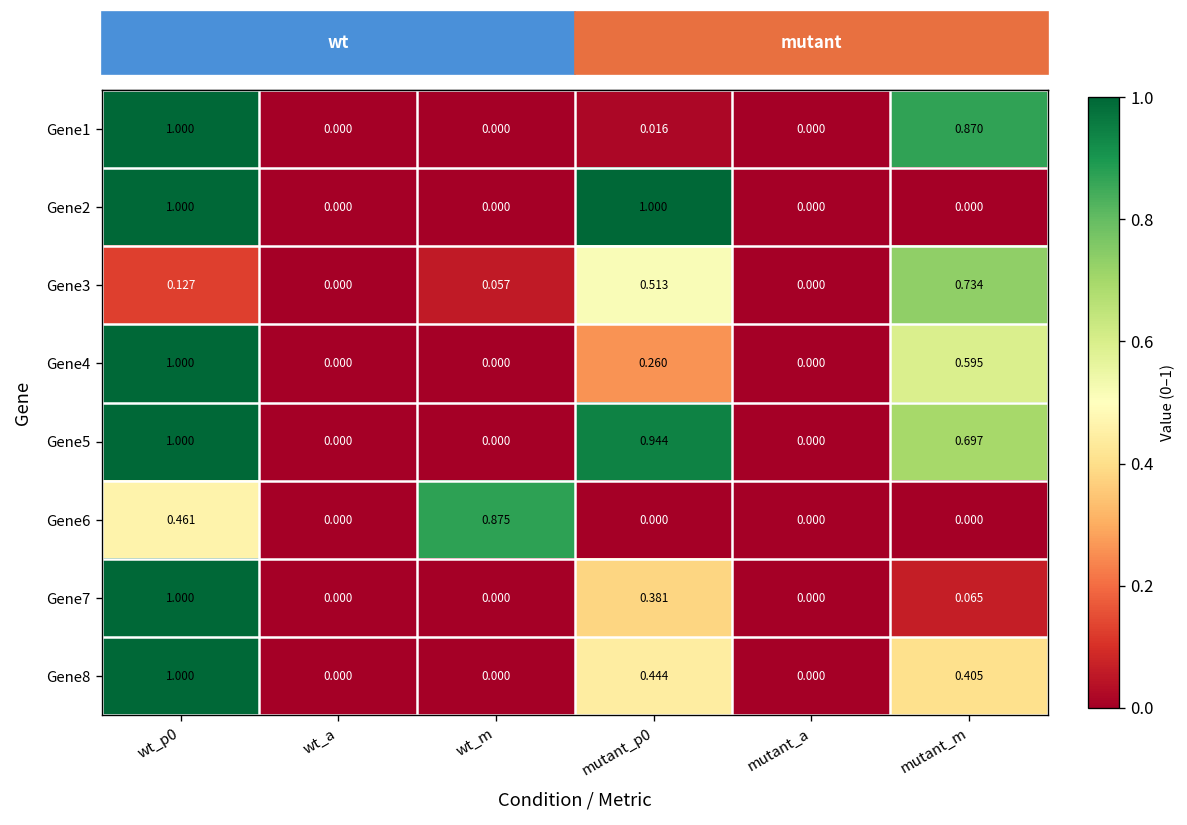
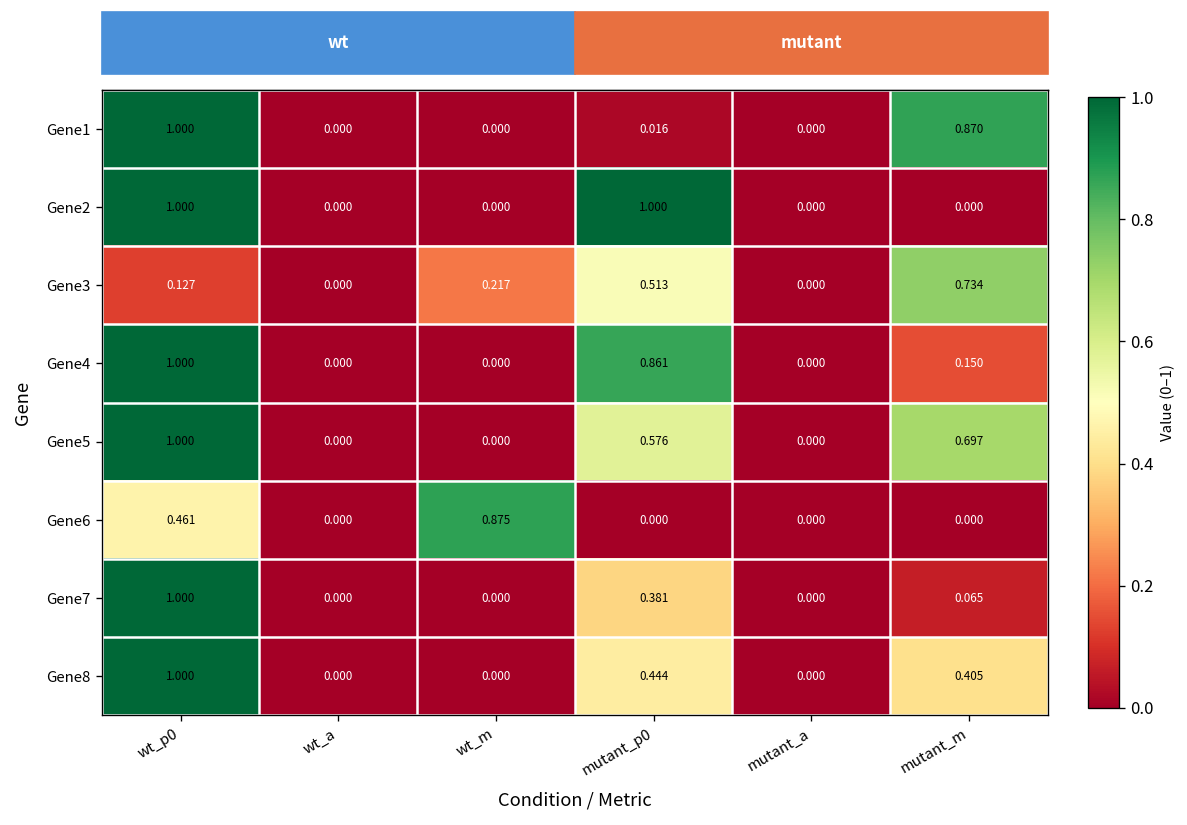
Gene3, wt_m: 0.057 -> 0.217
Gene4, mutant_p0: 0.260 -> 0.861
Gene4, mutant_m: 0.595 -> 0.150
Gene5, mutant_p0: 0.944 -> 0.576
